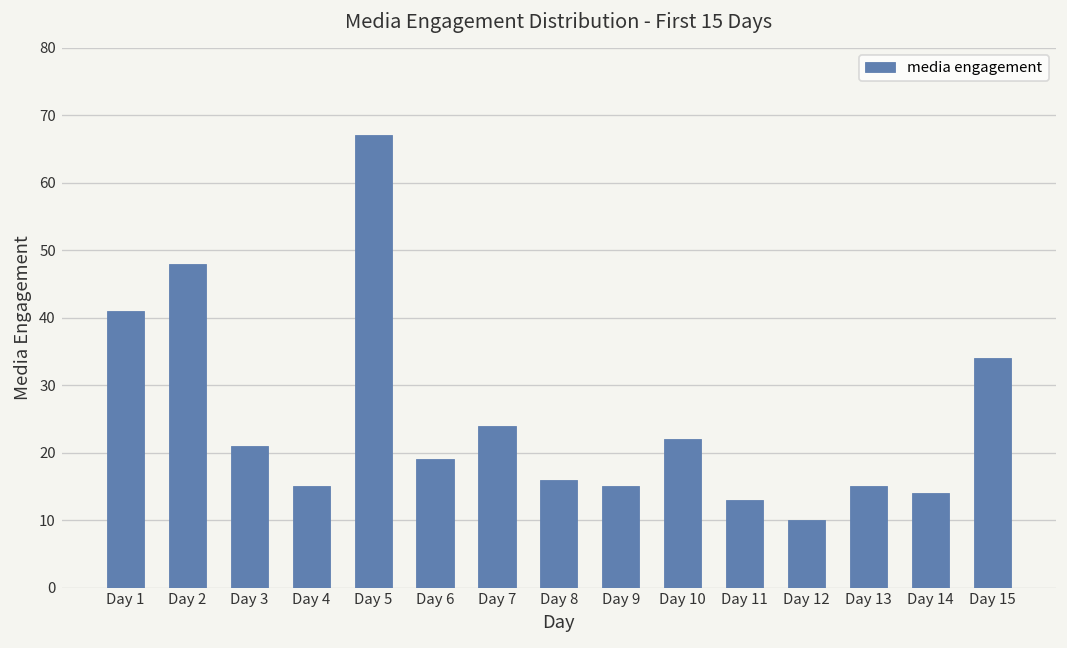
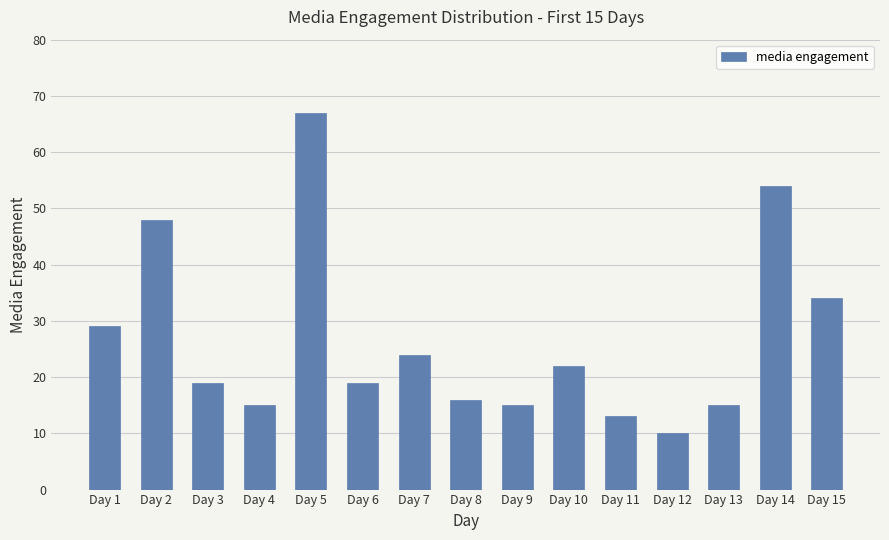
Day 1: 41 -> 29
Day 3: 21 -> 19
Day 14: 14 -> 54
